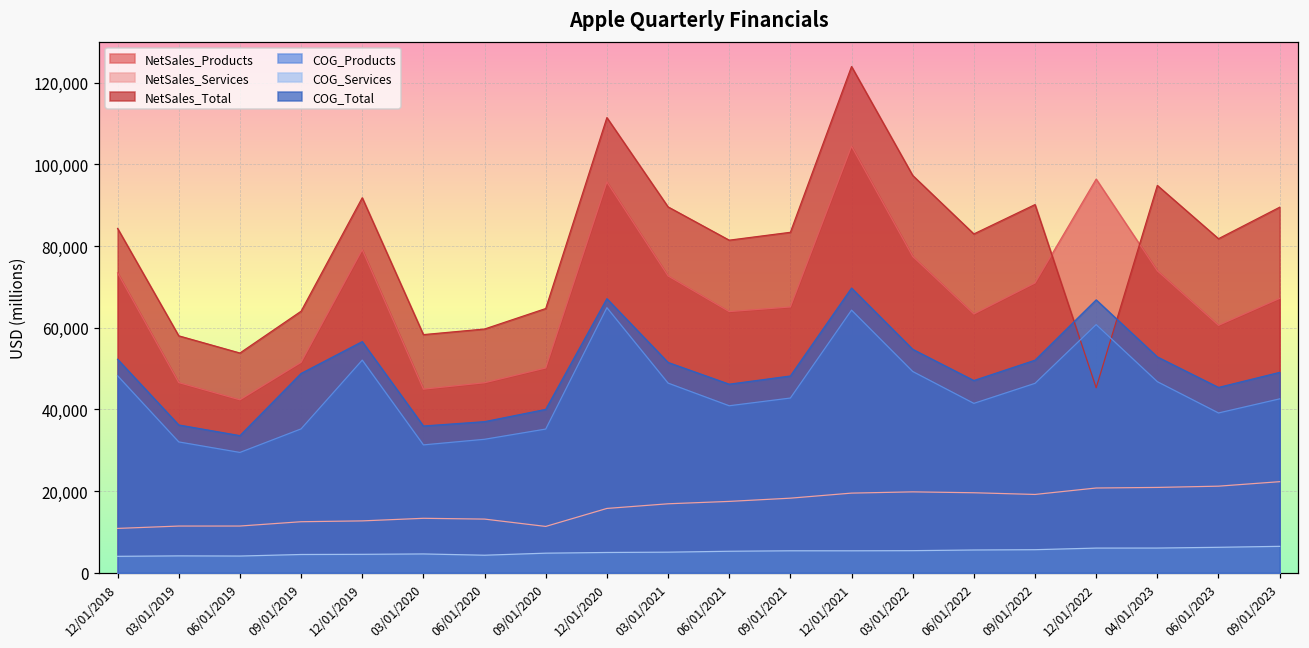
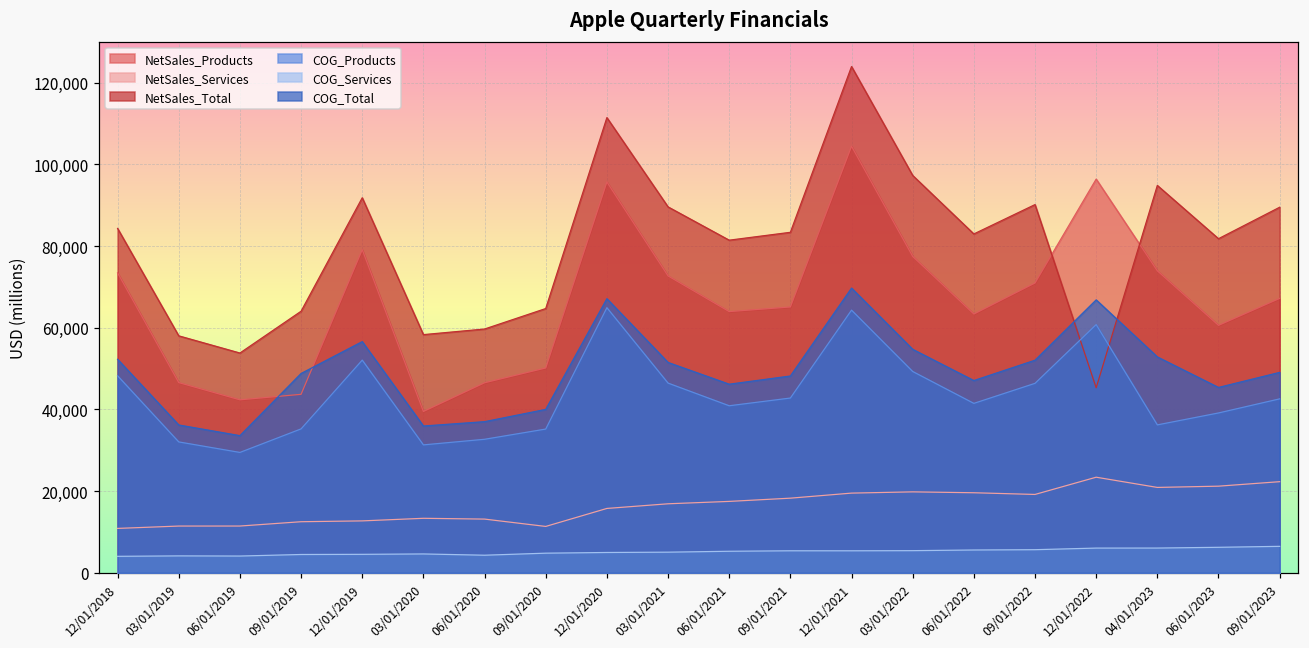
NetSales_Products, 09/01/2019: 52,000 -> 44,000
NetSales_Products, 03/01/2020: 45,000 -> 40,000
NetSales_Services, 12/01/2022: 21,000 -> 23,000
COG_Products, 04/01/2023: 47,000 -> 36,000
